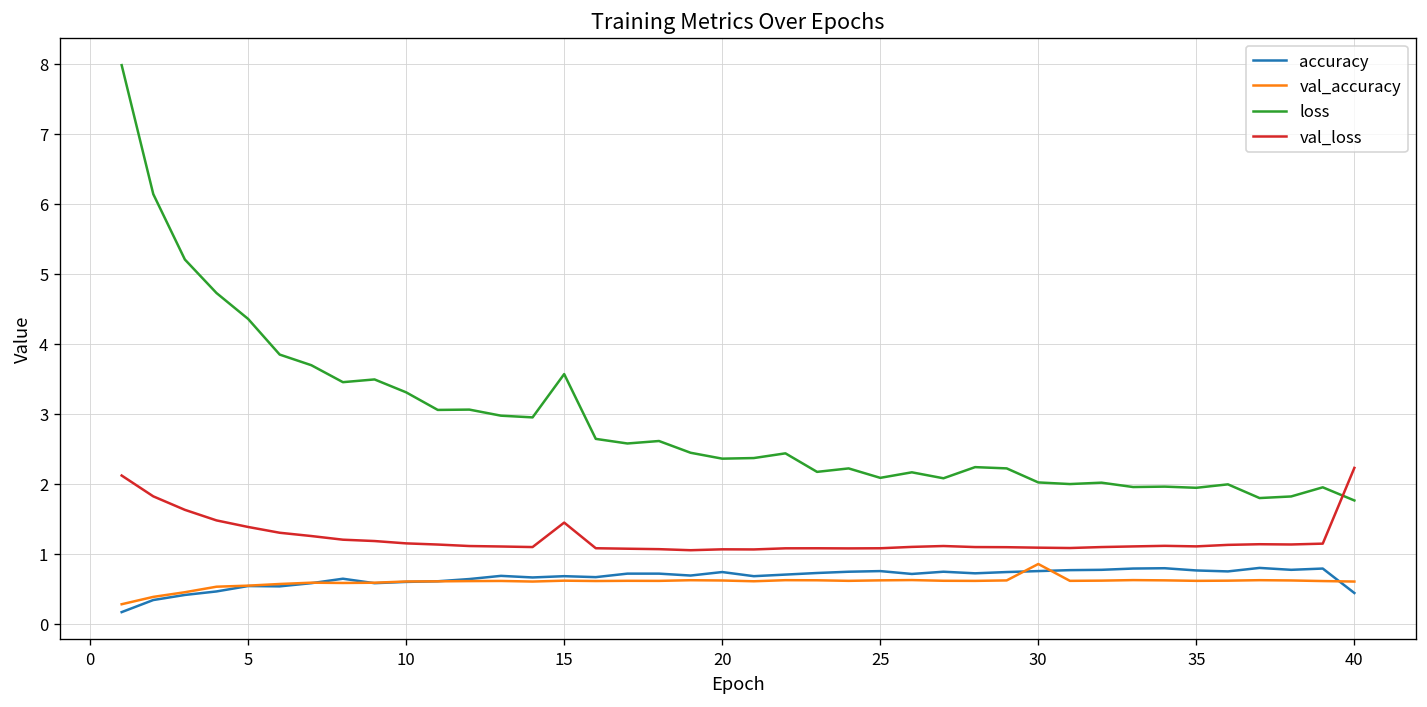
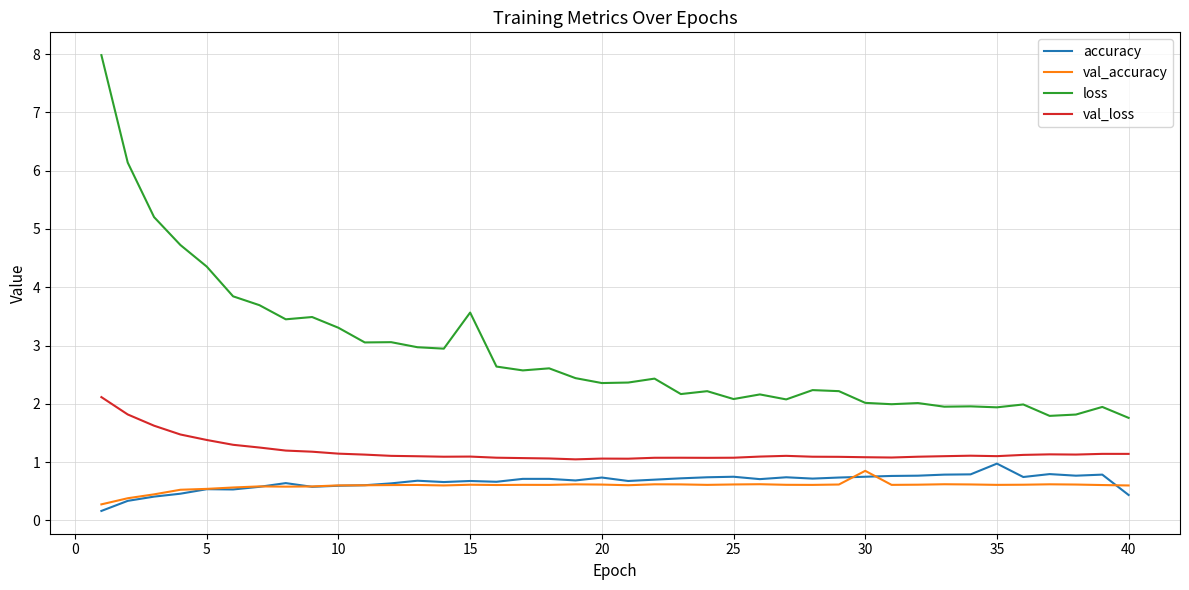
val_loss, 15: 1.4 -> 1.1
accuracy, 35: 0.8 -> 1.0
val_loss, 40: 2.2 -> 1.1
